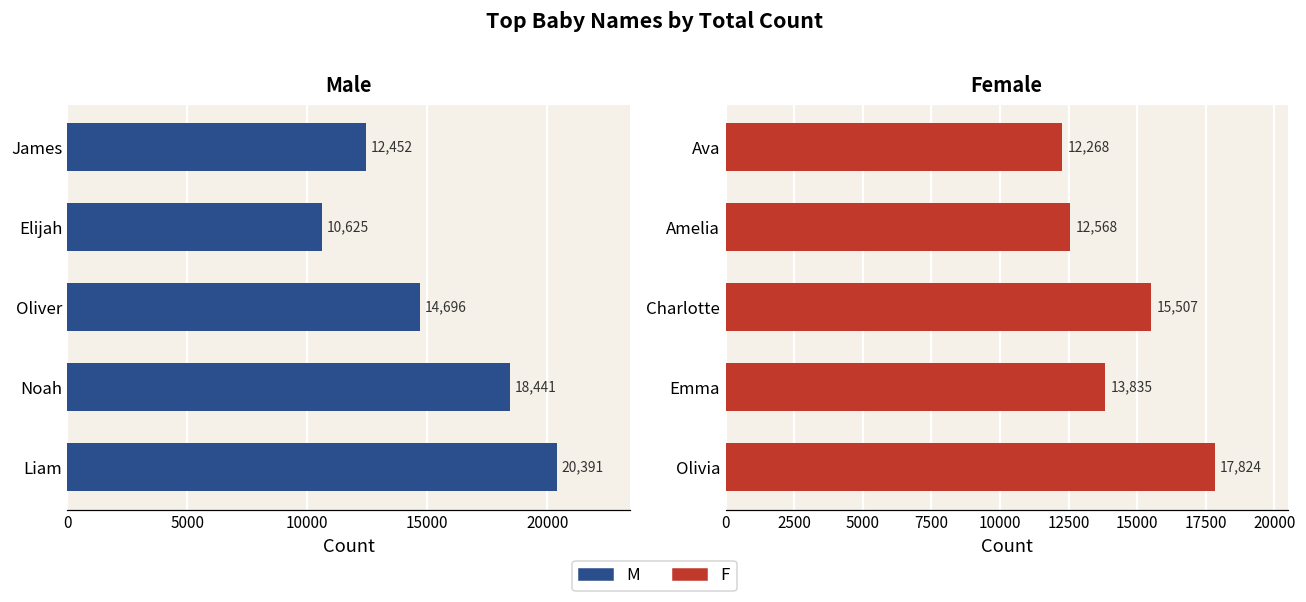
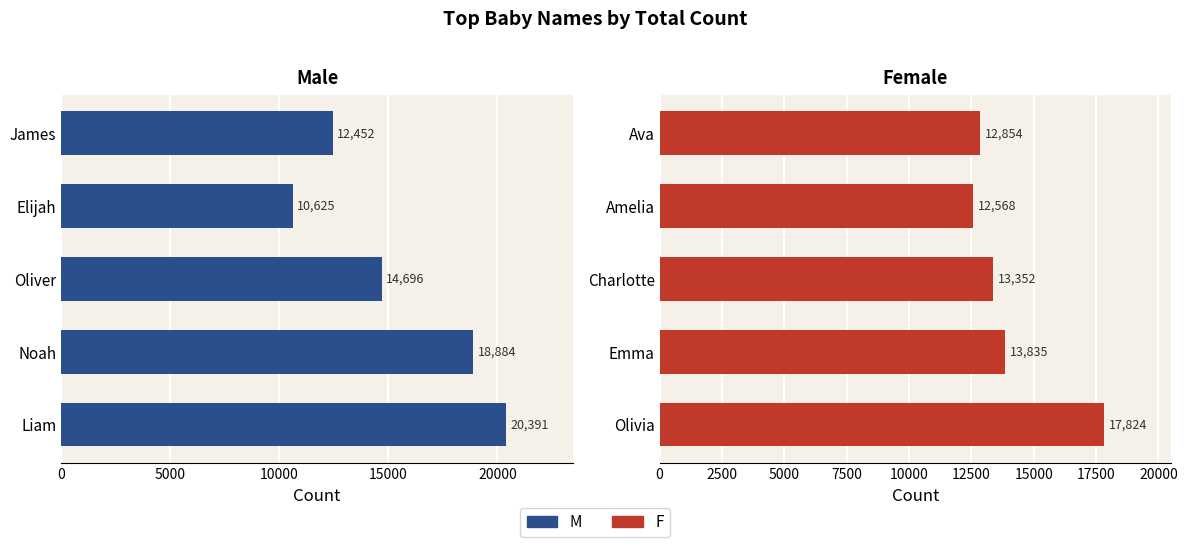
Male, Noah: 18,441 -> 18,884
Female, Ava: 12,268 -> 12,854
Female, Charlotte: 15,507 -> 13,352
